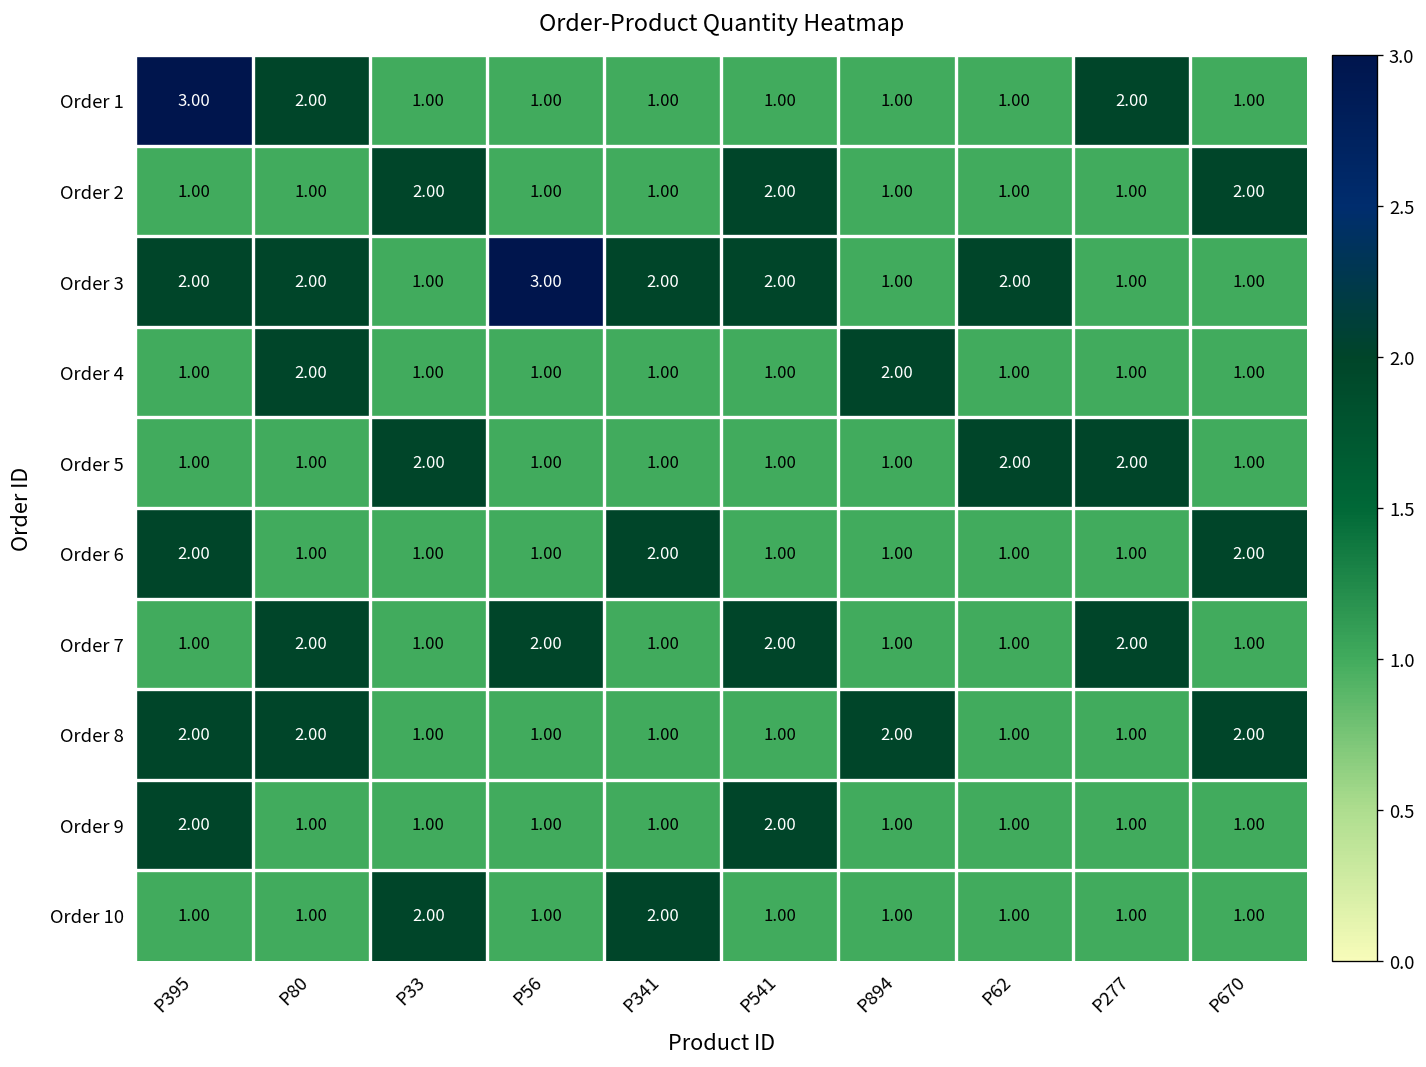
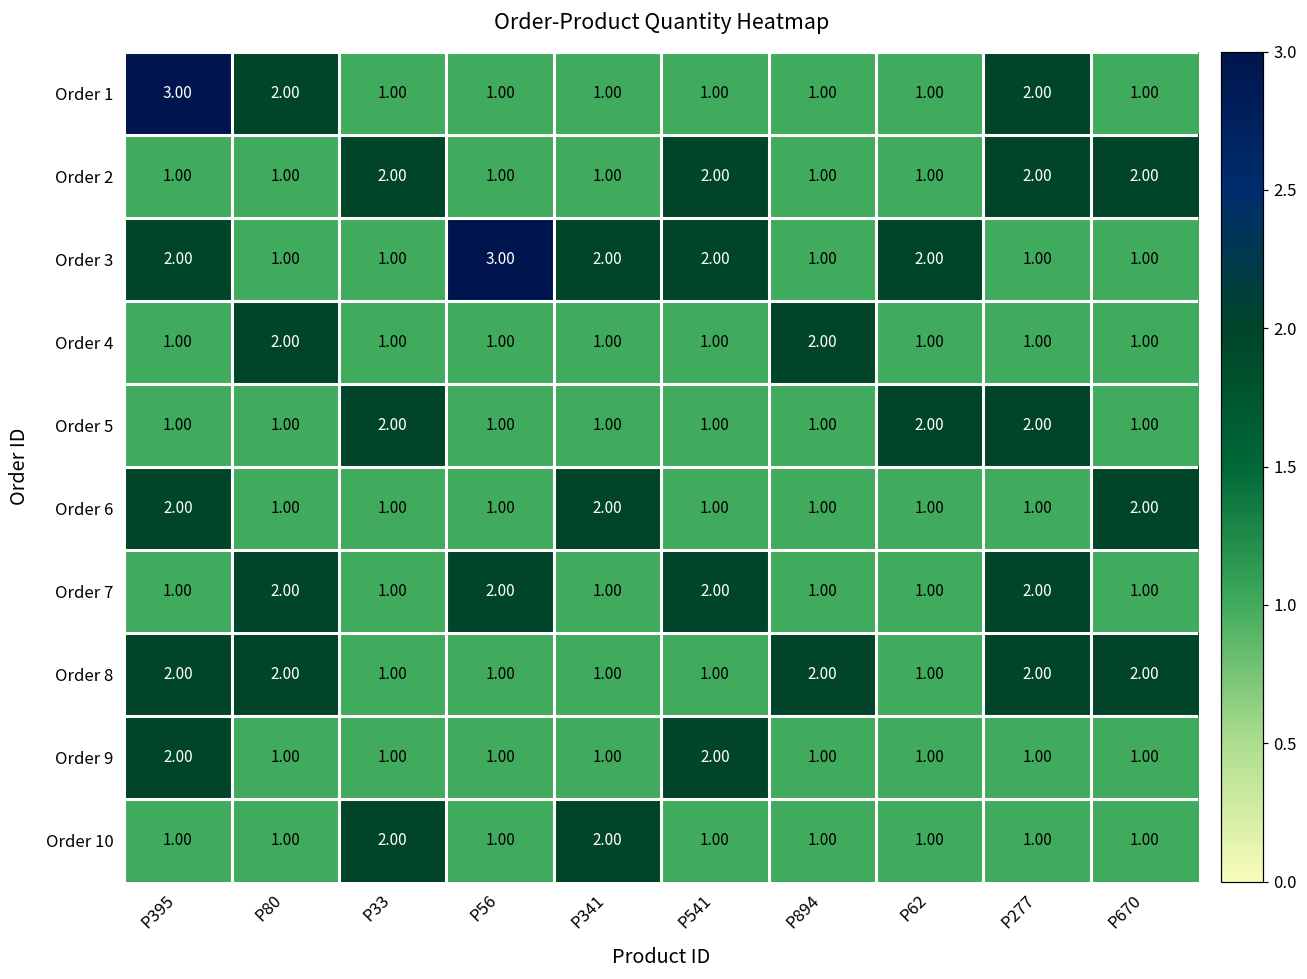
Order 2, P277: 1.00 -> 2.00
Order 3, P80: 2.00 -> 1.00
Order 8, P277: 1.00 -> 2.00
